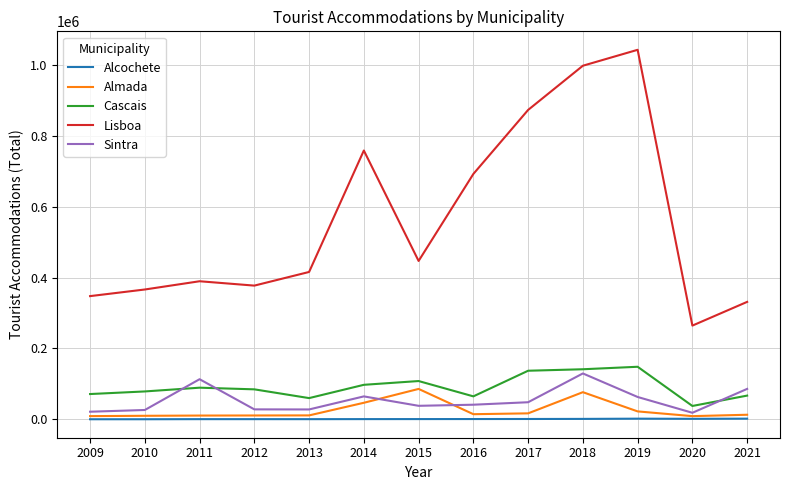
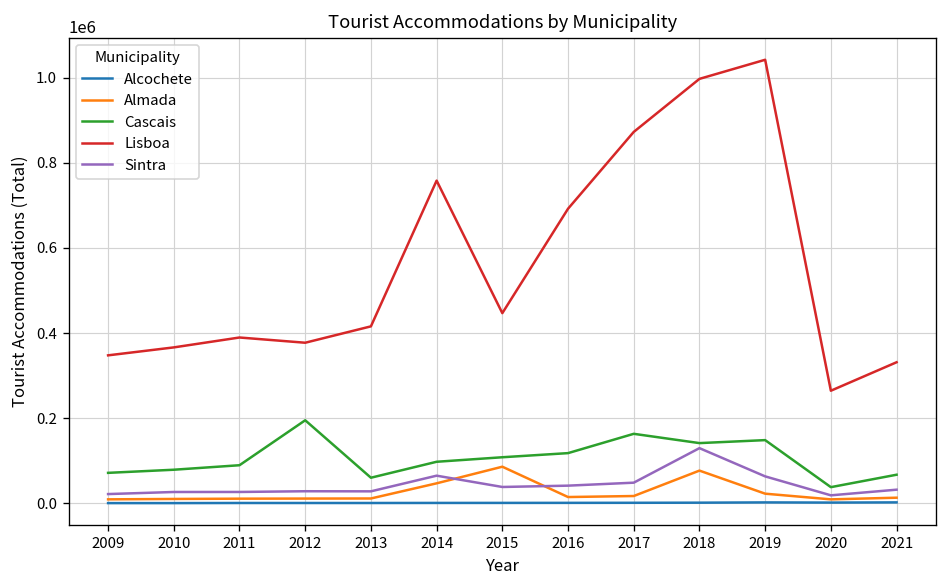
Sintra, 2011: 110000 -> 30000
Cascais, 2012: 80000 -> 190000
Cascais, 2016: 60000 -> 120000
Cascais, 2017: 140000 -> 160000
Sintra, 2021: 90000 -> 30000
